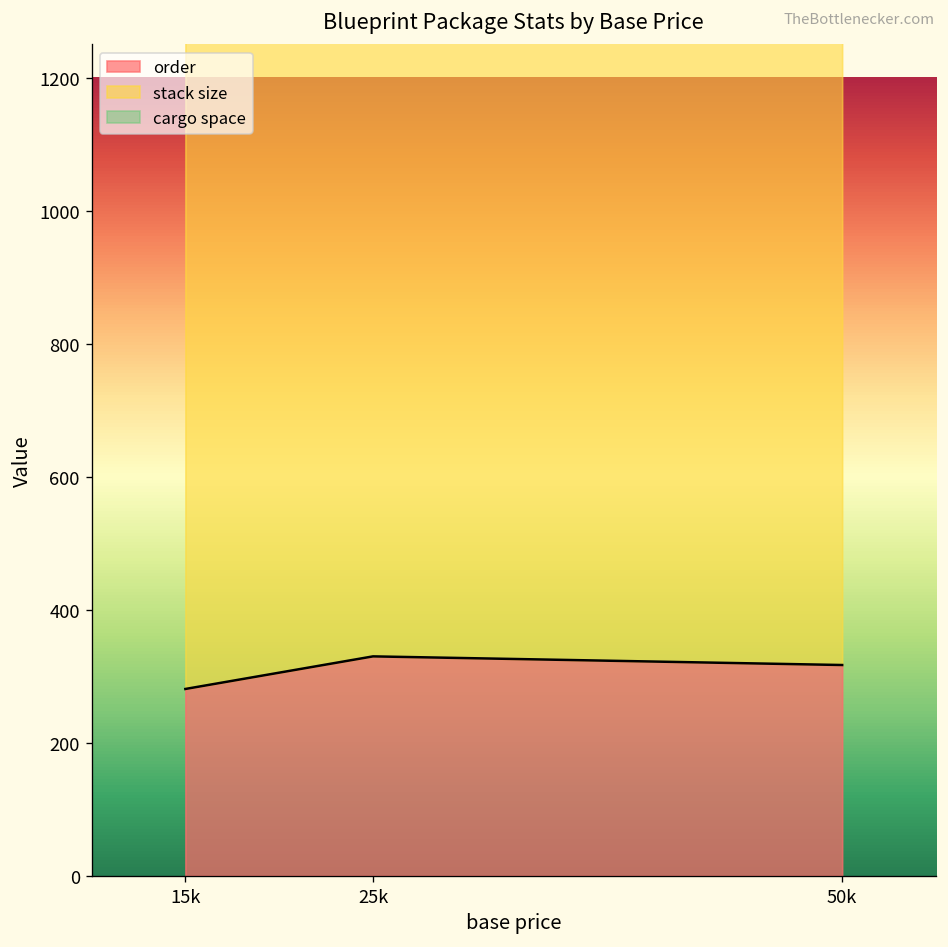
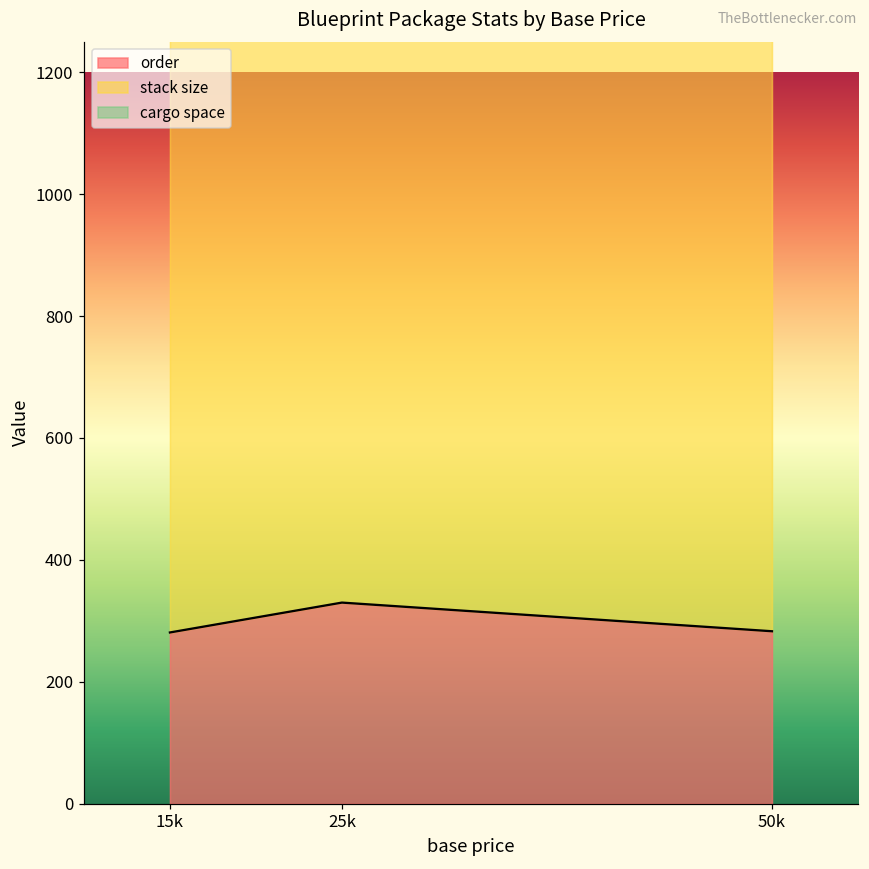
order, 50k: 320 -> 280
